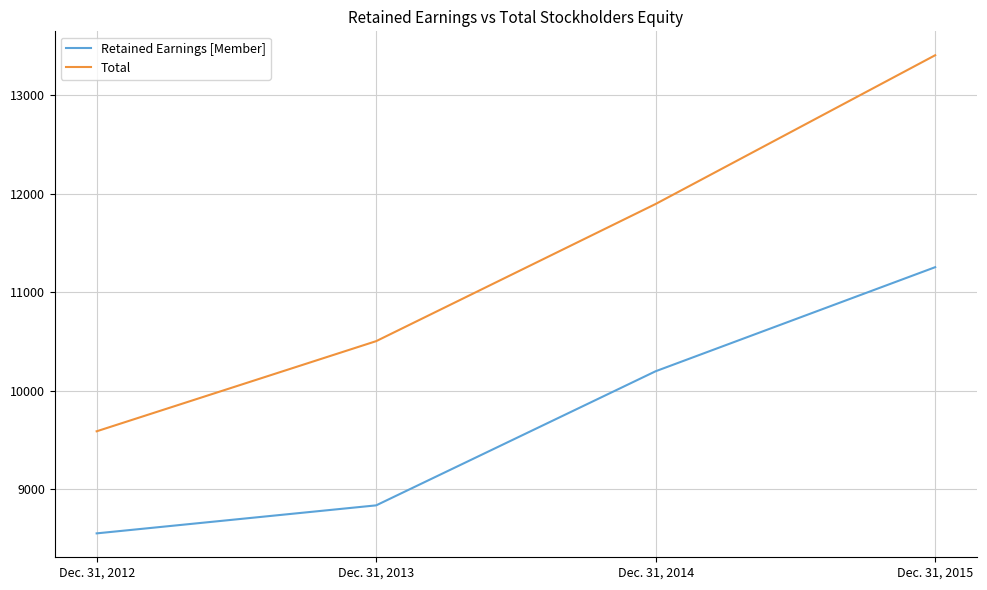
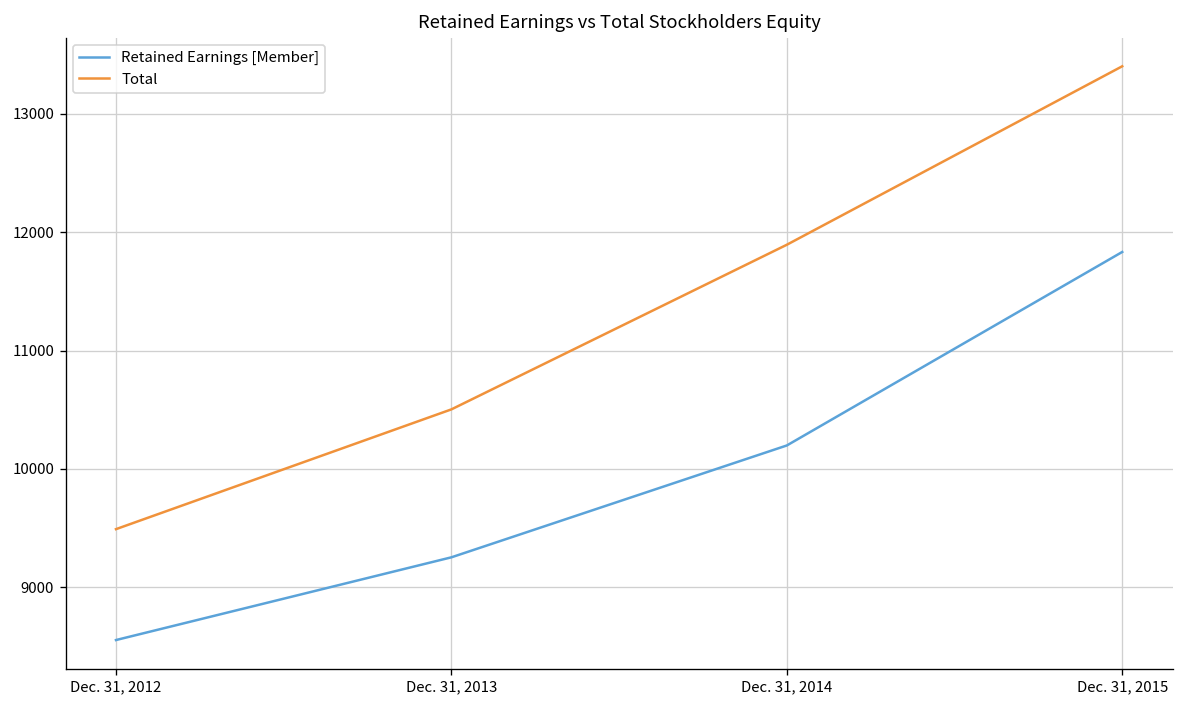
Total, Dec. 31, 2012: 9600 -> 9500
Retained Earnings [Member], Dec. 31, 2013: 8800 -> 9300
Retained Earnings [Member], Dec. 31, 2015: 11300 -> 11800
